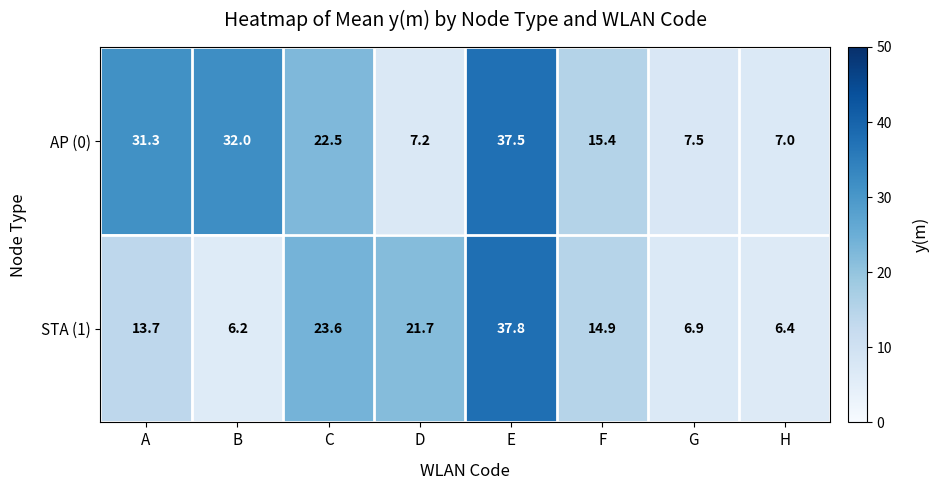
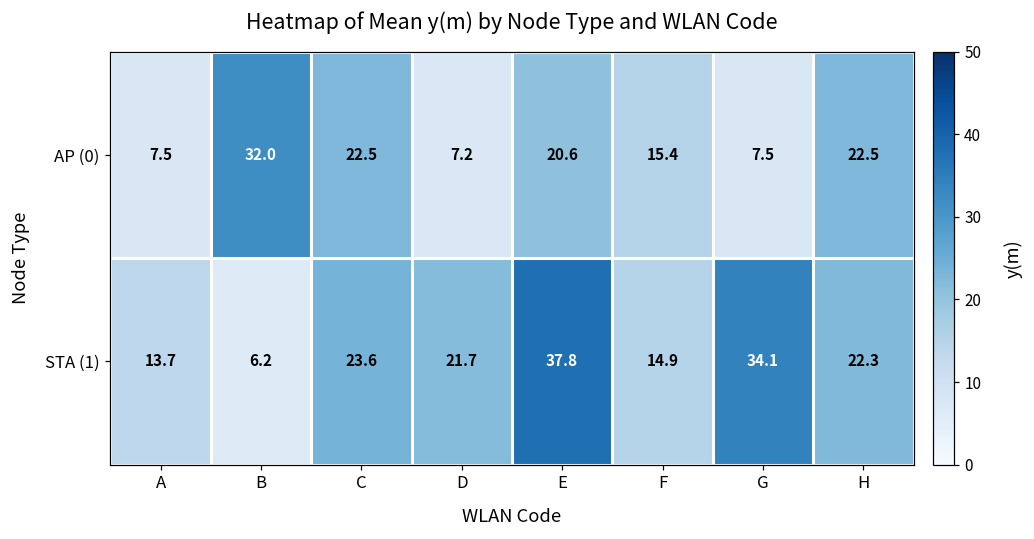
AP (0), A: 31.3 -> 7.5
AP (0), E: 37.5 -> 20.6
AP (0), H: 7.0 -> 22.5
STA (1), G: 6.9 -> 34.1
STA (1), H: 6.4 -> 22.3
